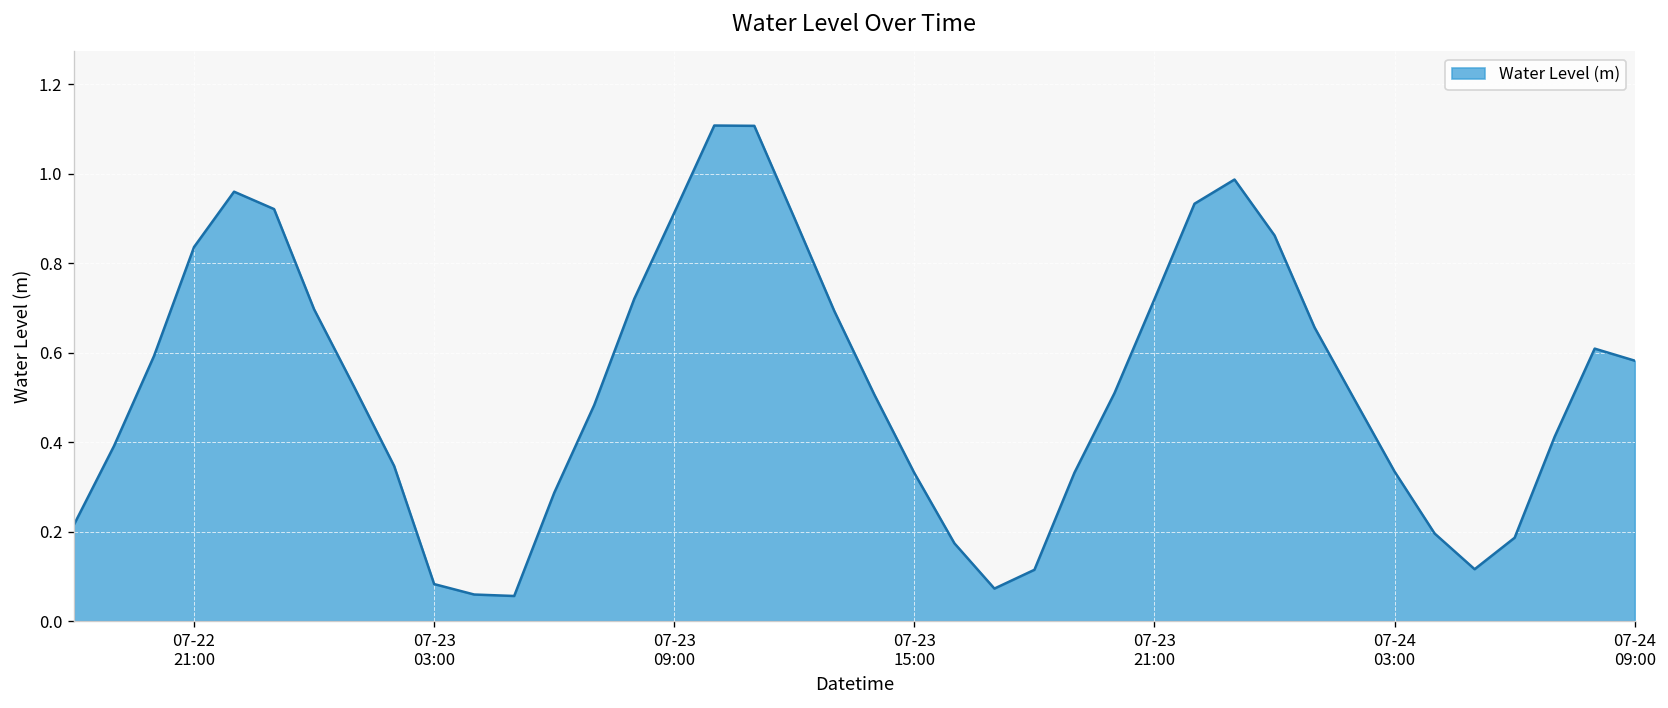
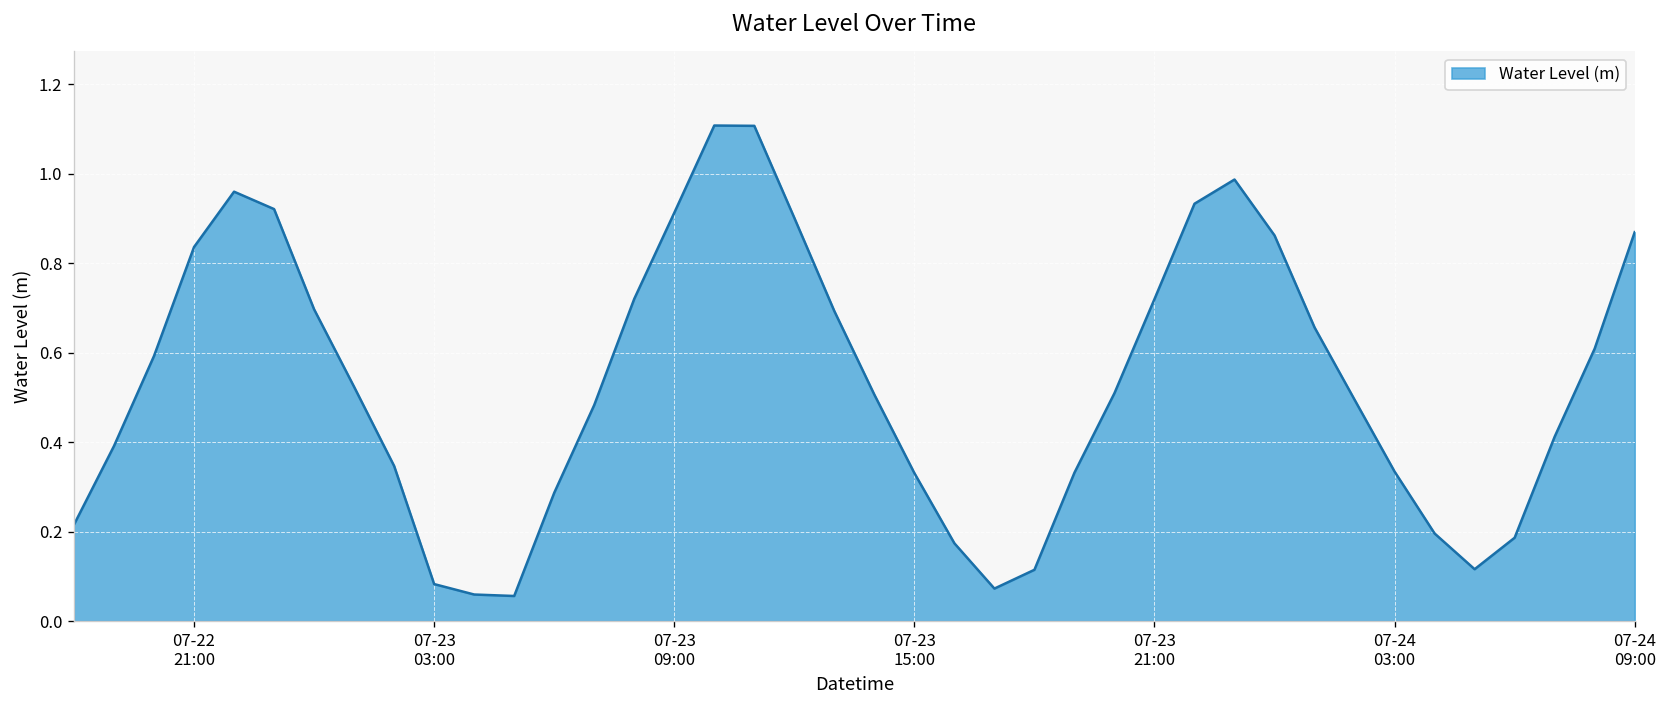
07-24 09:00: 0.58 -> 0.87
